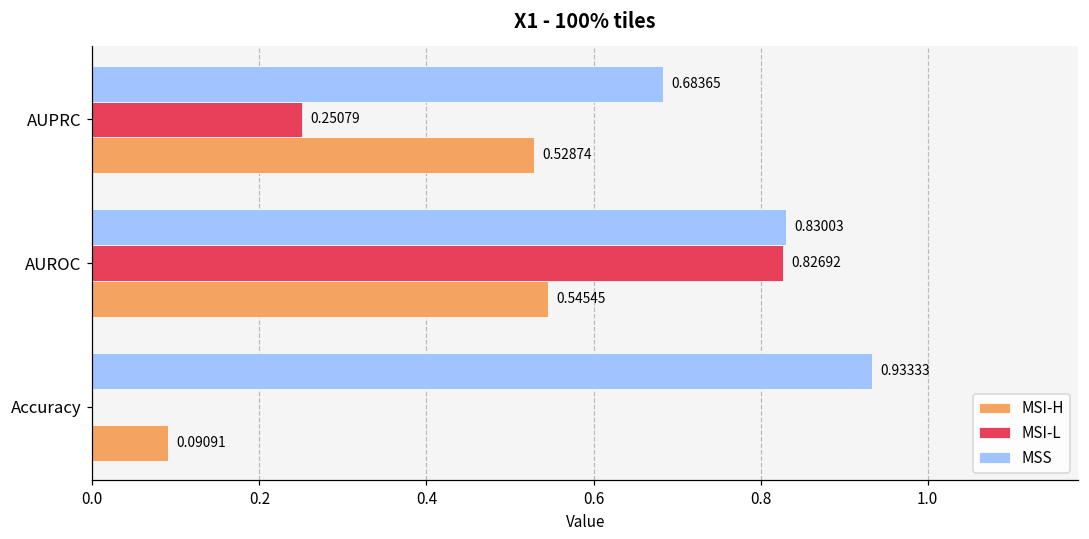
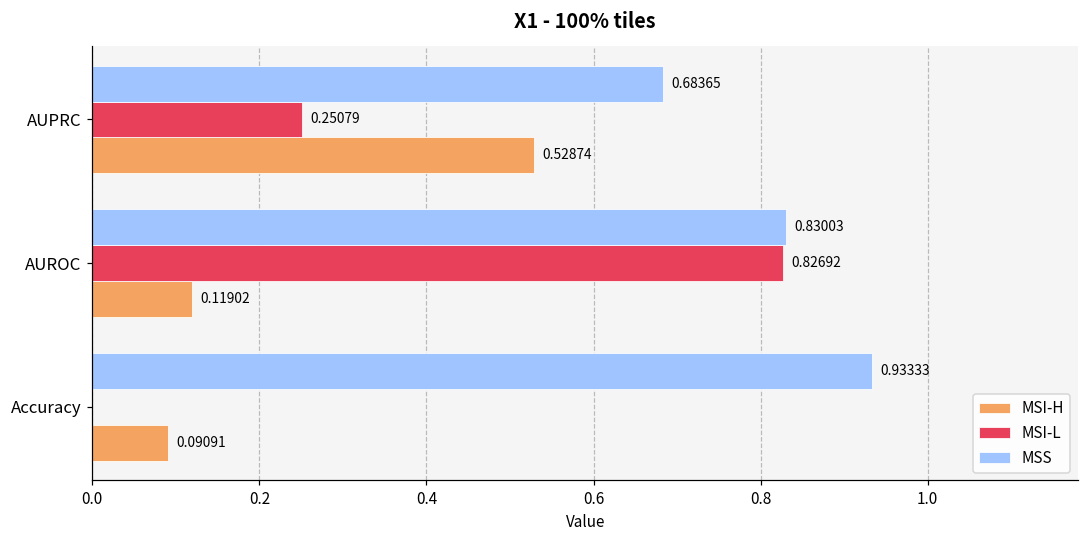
MSI-H, AUROC: 0.54545 -> 0.11902
